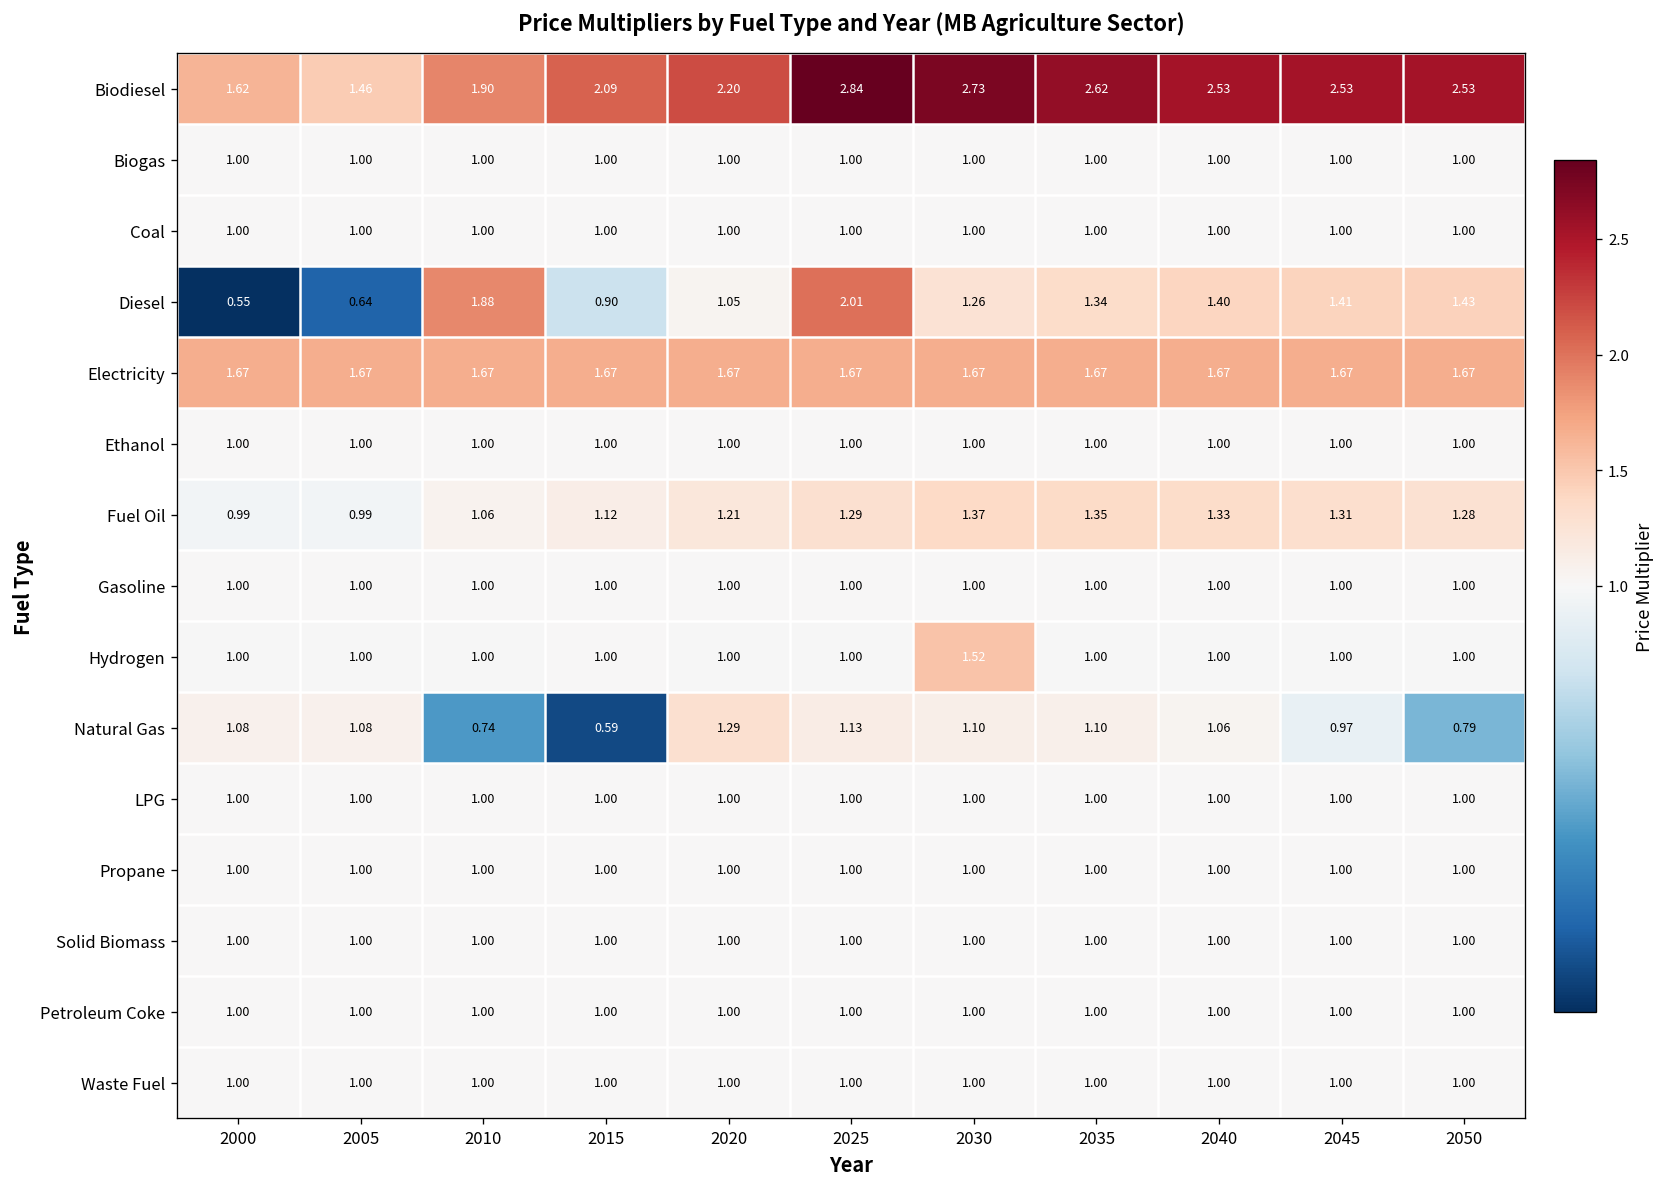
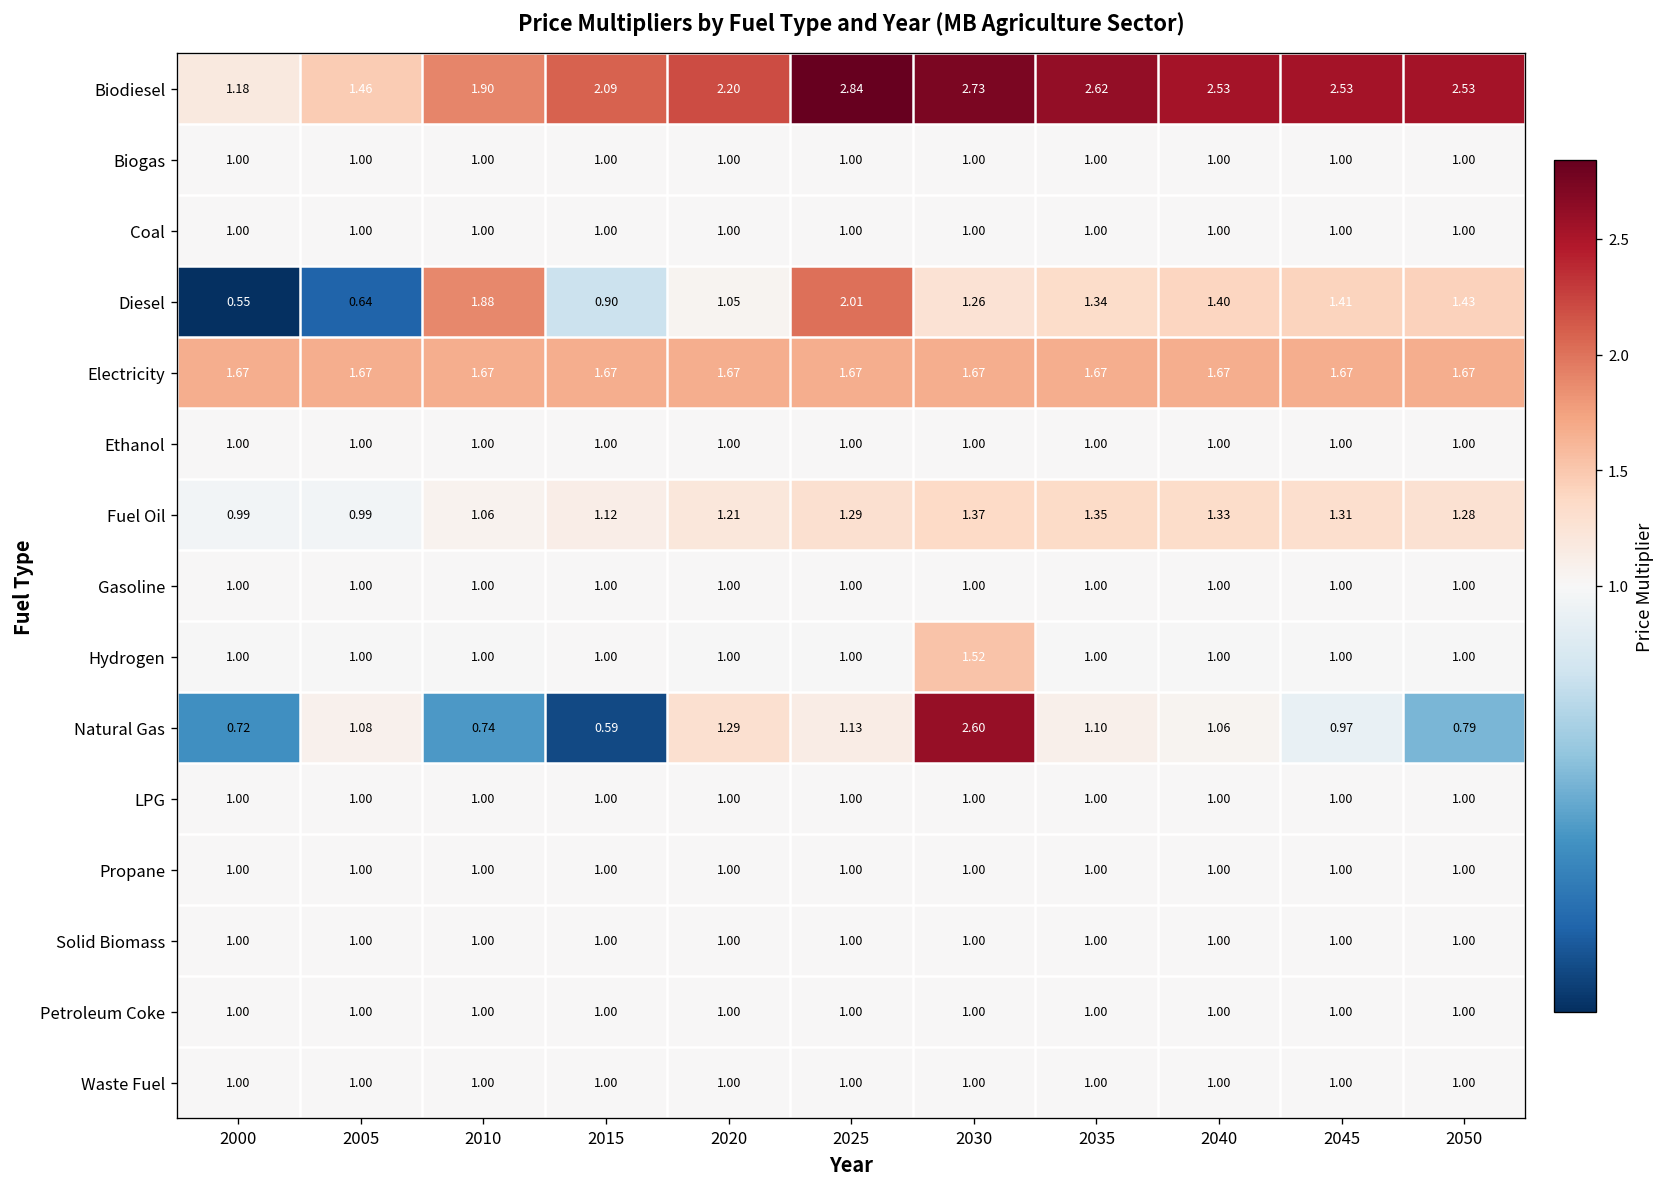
Biodiesel, 2000: 1.62 -> 1.18
Natural Gas, 2000: 1.08 -> 0.72
Natural Gas, 2030: 1.10 -> 2.60
